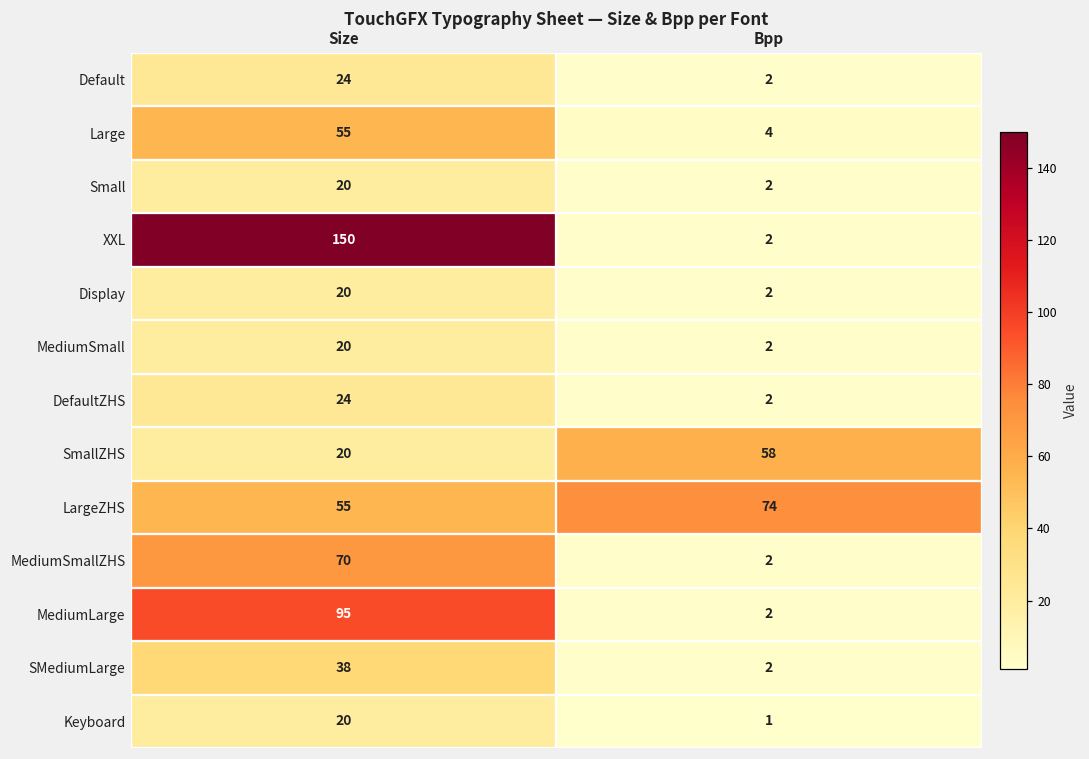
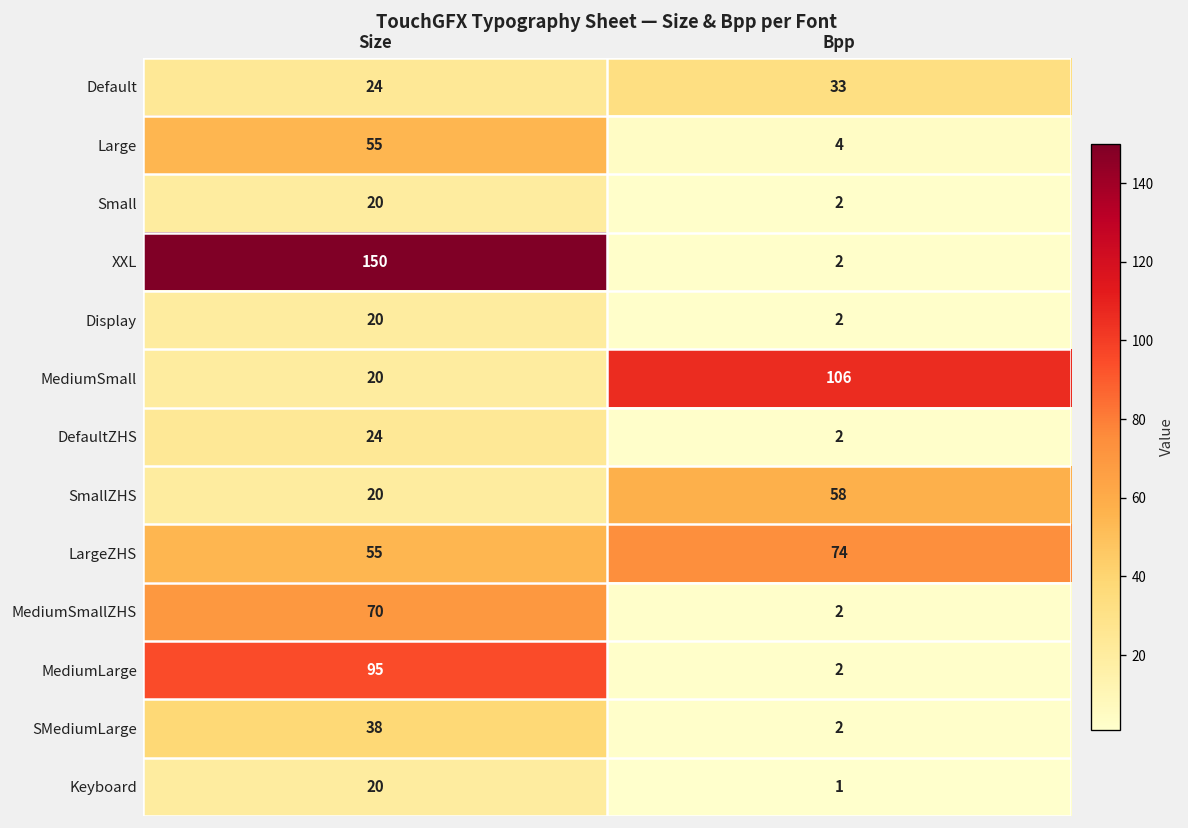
Default, Bpp: 2 -> 33
MediumSmall, Bpp: 2 -> 106
